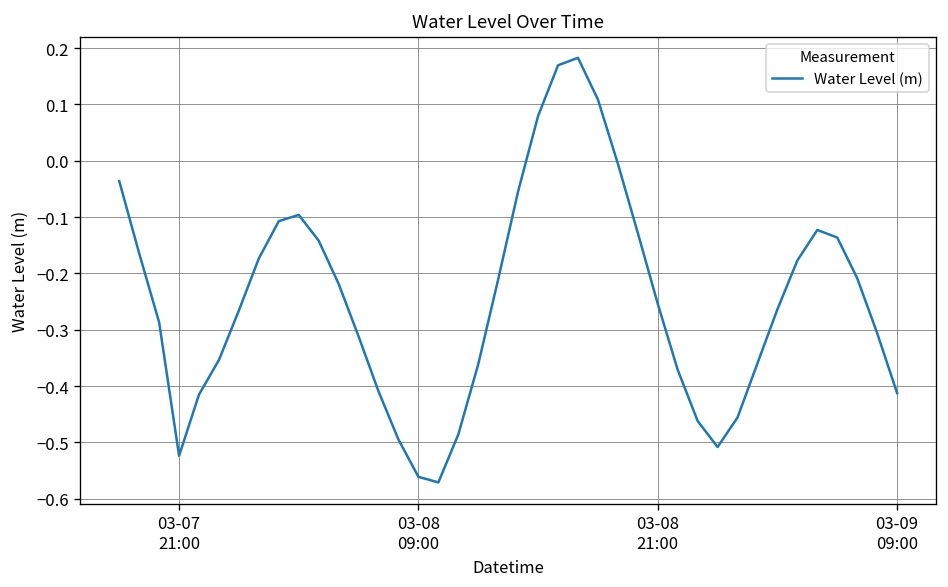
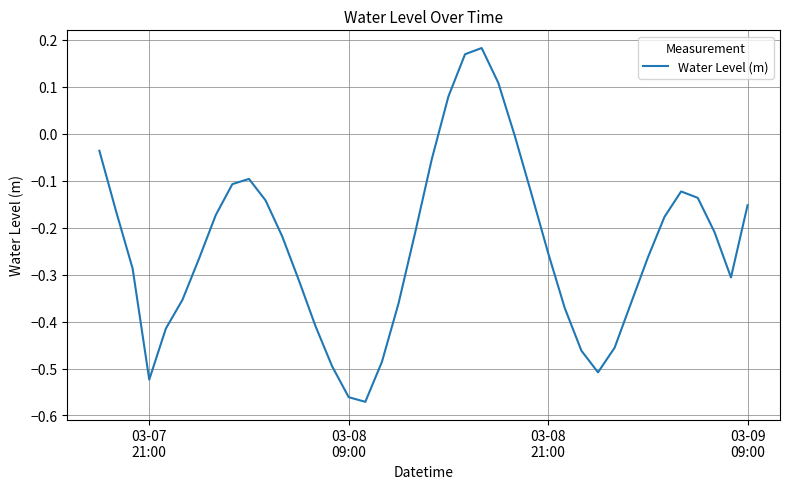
03-09 09:00: -0.41 -> -0.15
